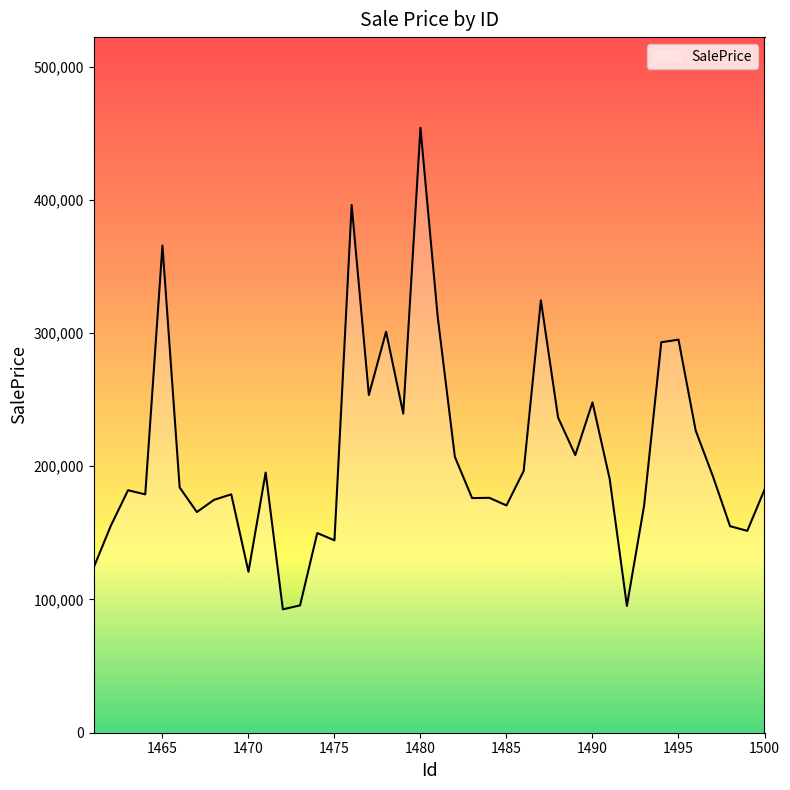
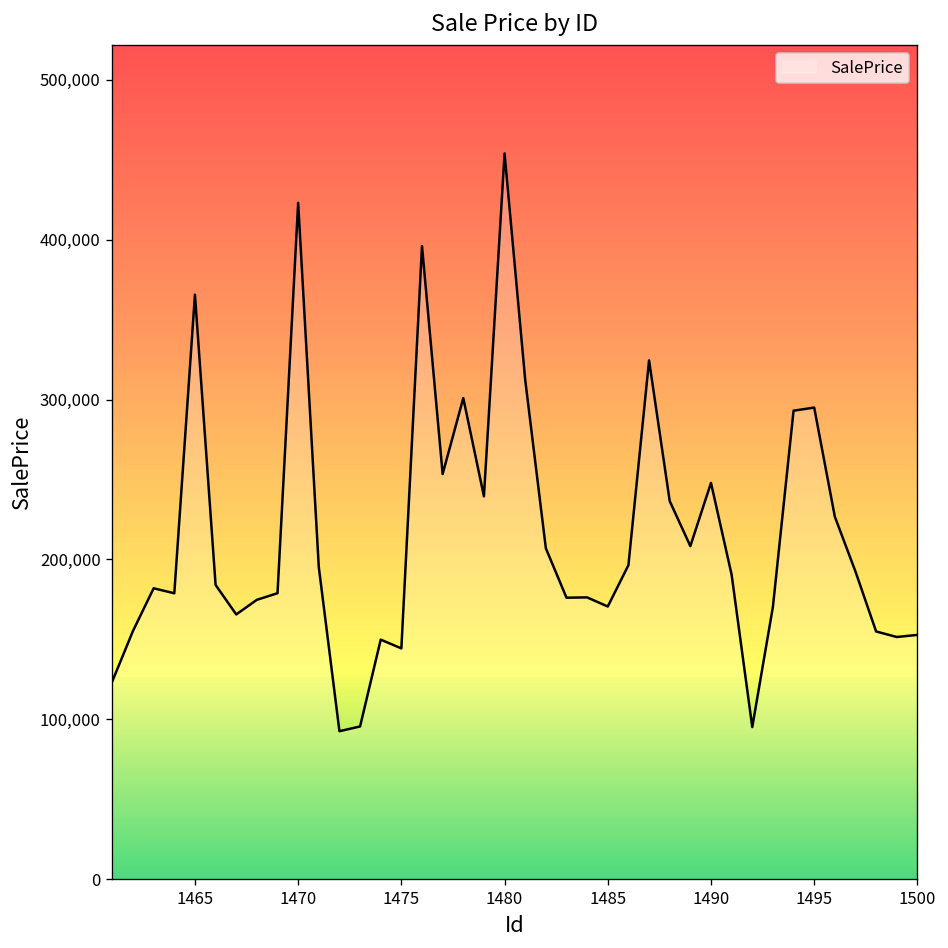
1470: 121,000 -> 423,000
1500: 182,000 -> 153,000
